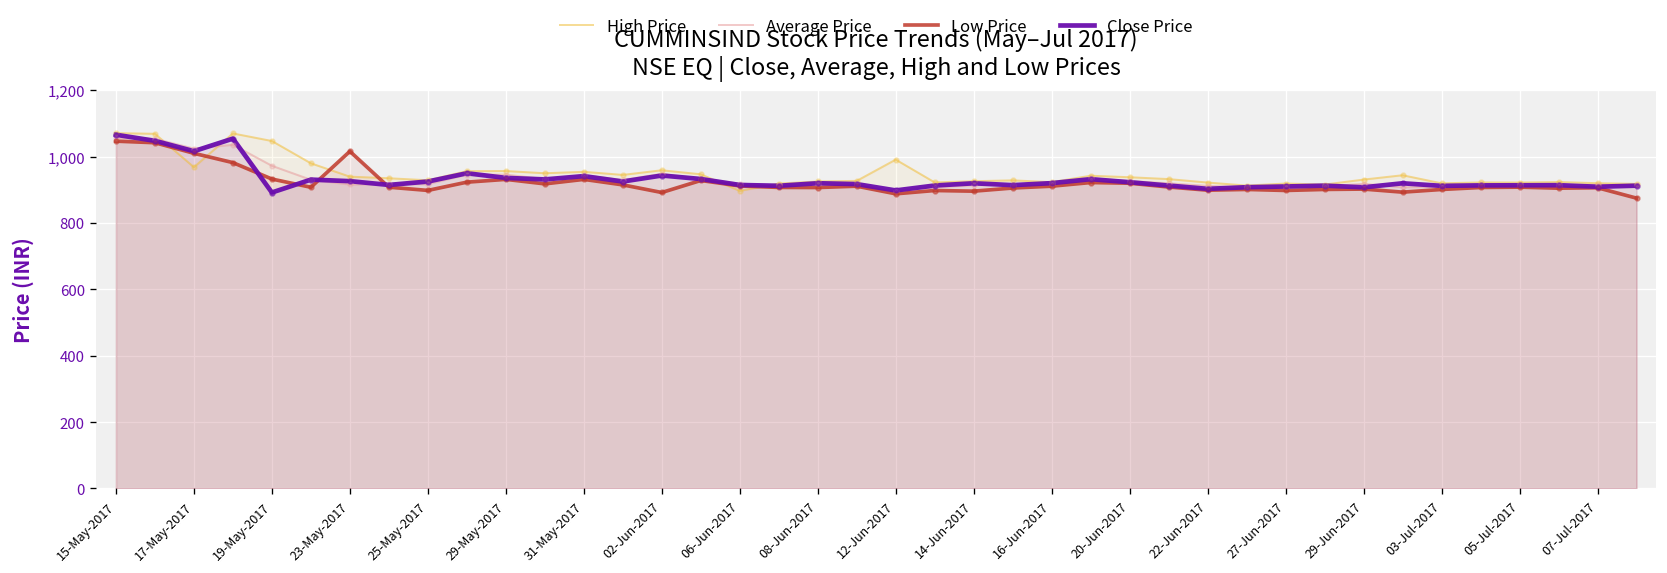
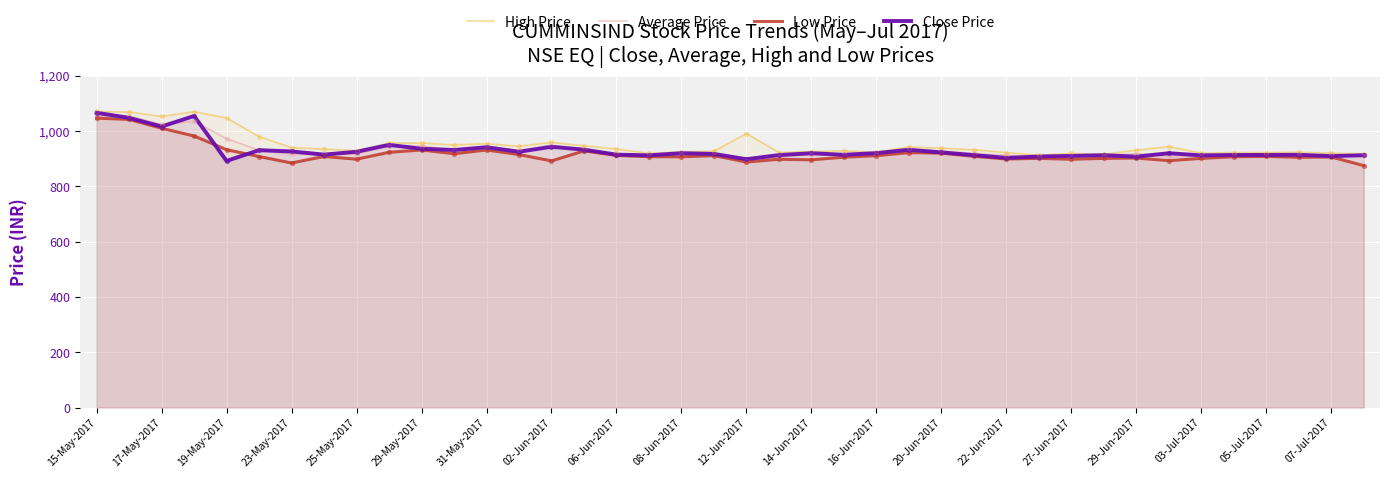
High Price, 17-May-2017: 970 -> 1,050
Low Price, 23-May-2017: 1,020 -> 880
High Price, 06-Jun-2017: 900 -> 940
